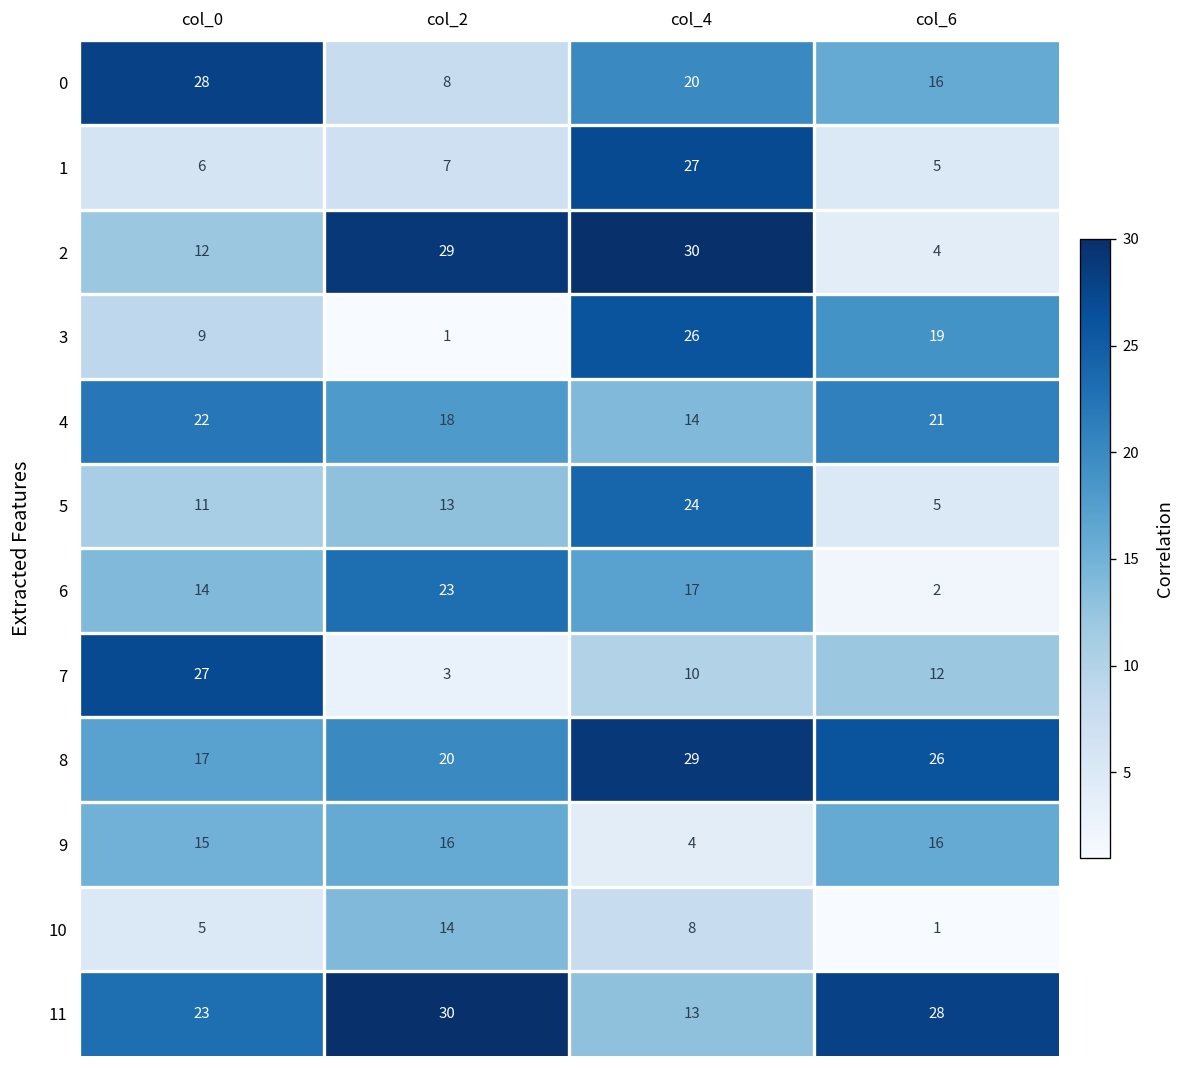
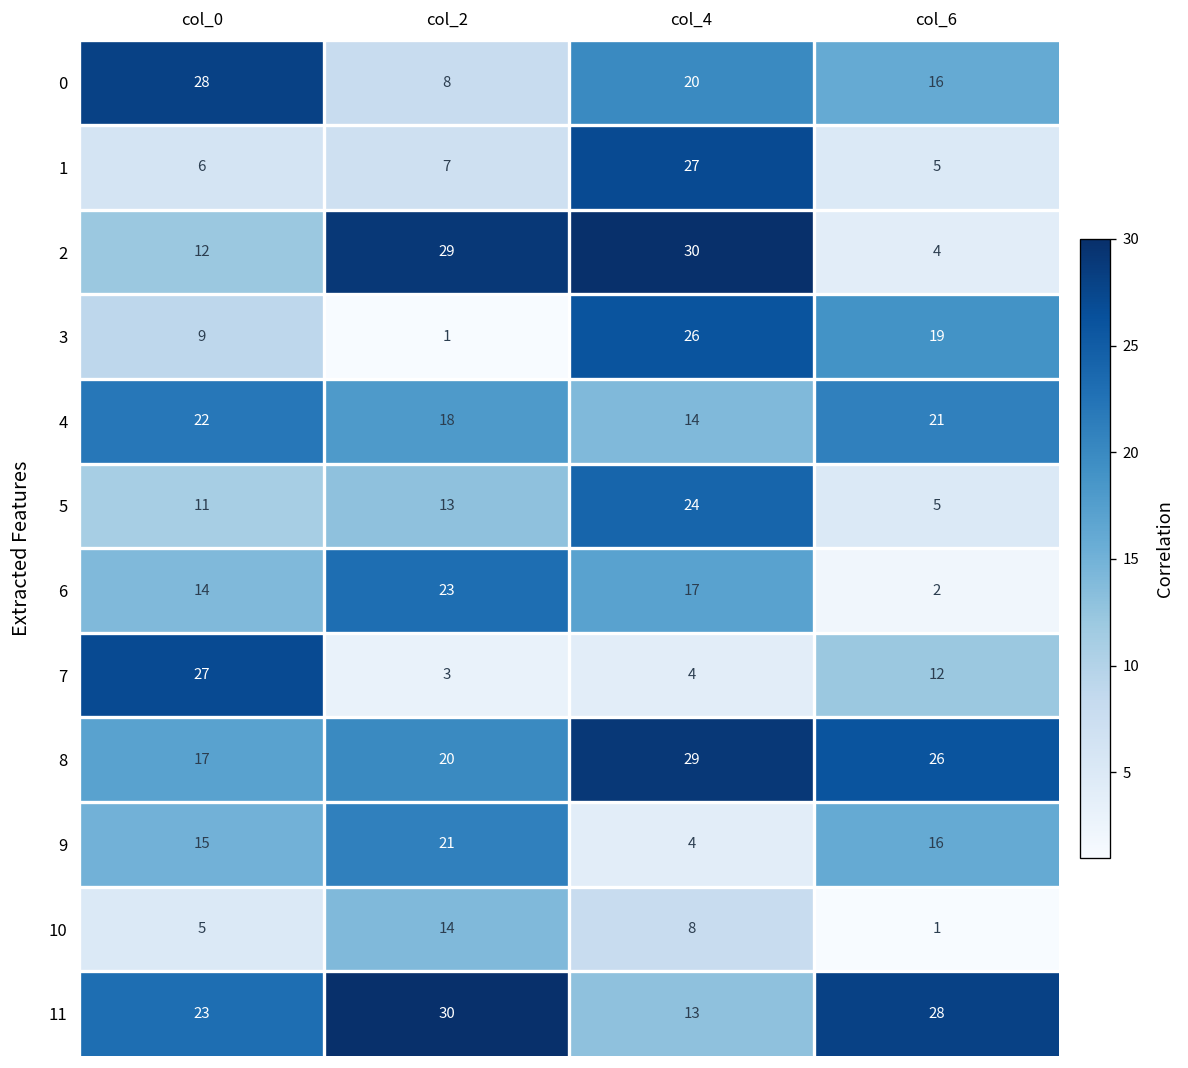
7, col_4: 10 -> 4
9, col_2: 16 -> 21
